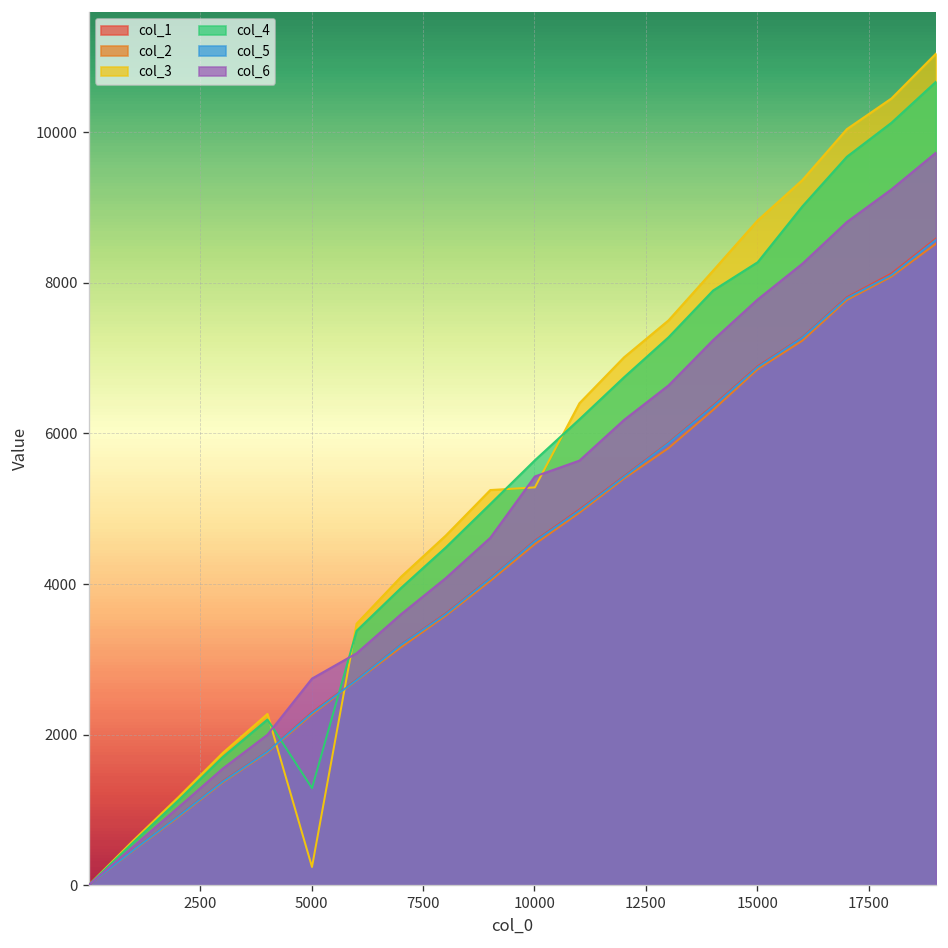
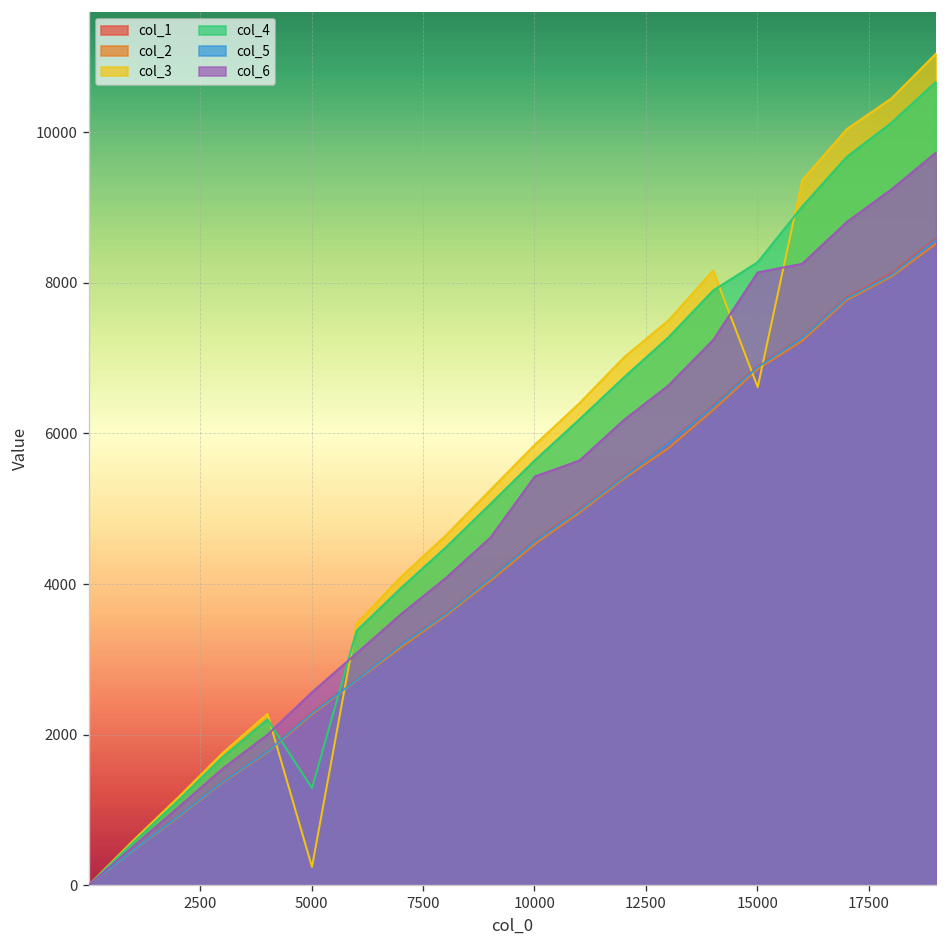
col_6, 5000: 2700 -> 2600
col_3, 10000: 5300 -> 5900
col_3, 15000: 8800 -> 6600
col_6, 15000: 7800 -> 8100
